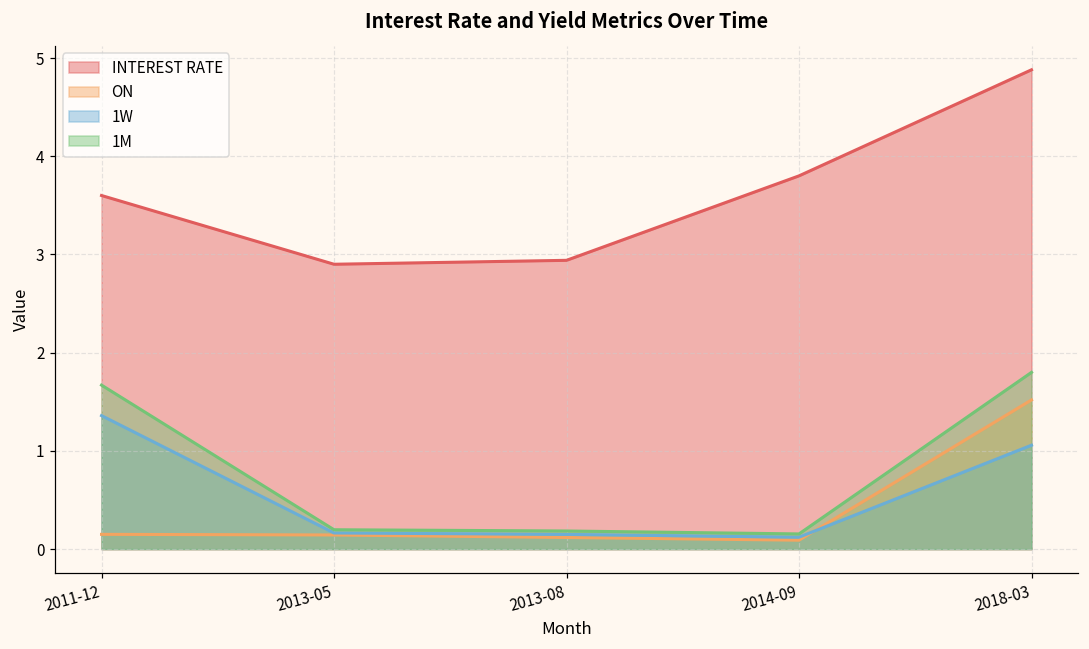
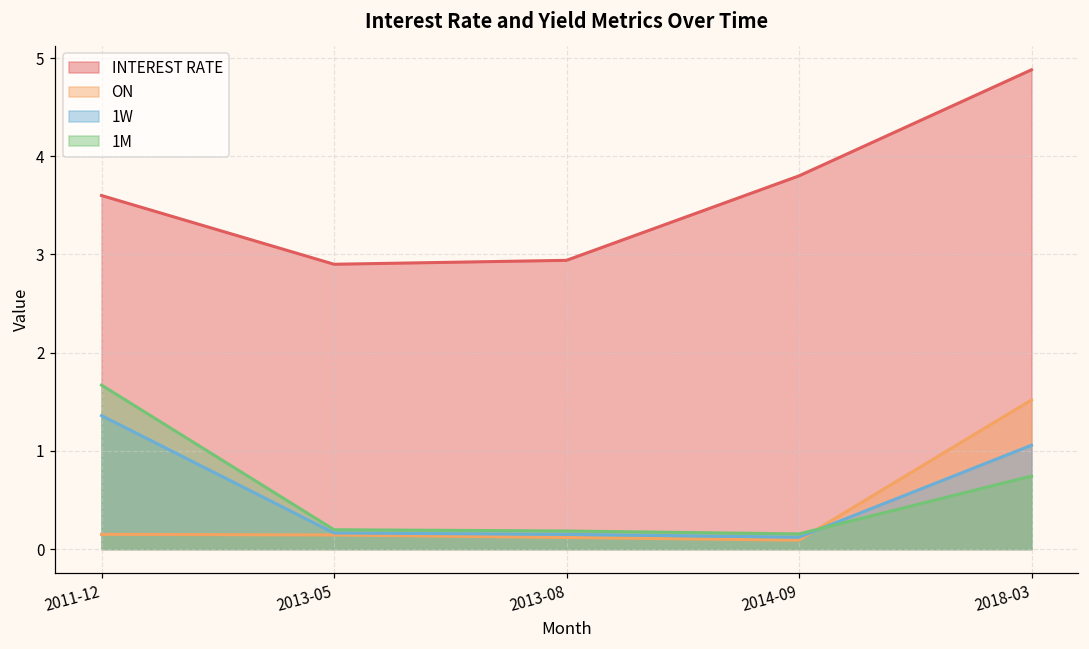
1M, 2018-03: 1.8 -> 0.7
